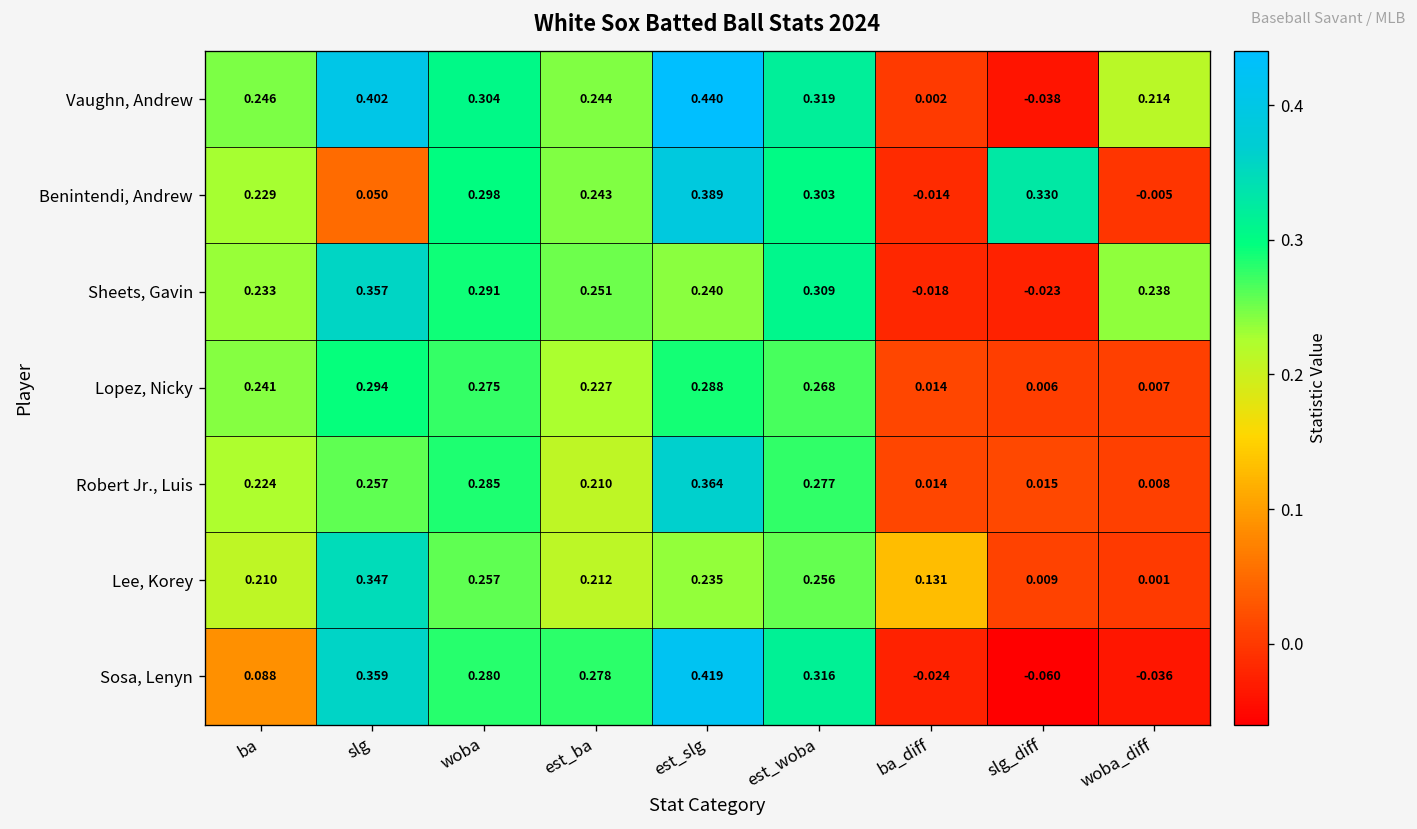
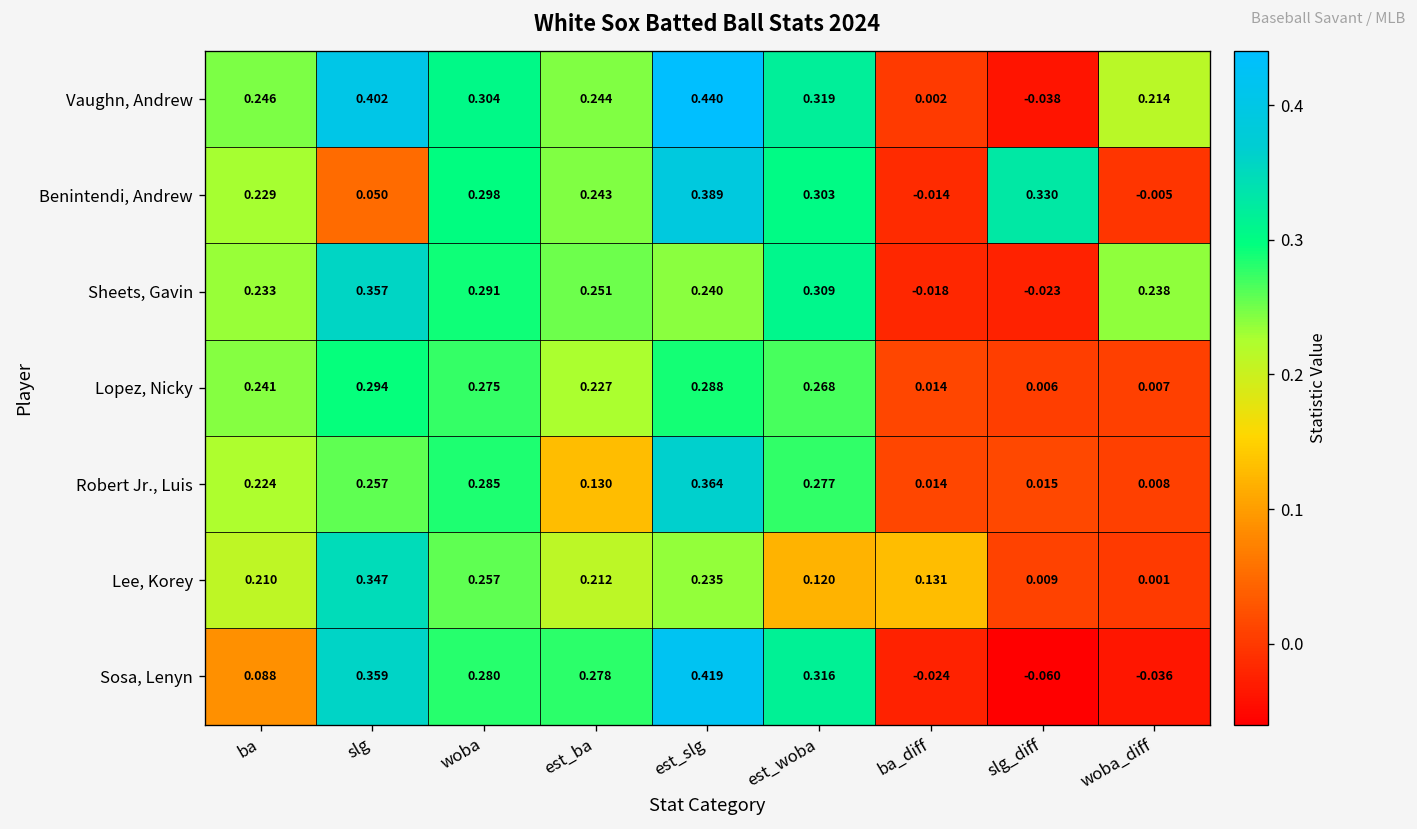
Robert Jr., Luis, est_ba: 0.210 -> 0.130
Lee, Korey, est_woba: 0.256 -> 0.120
